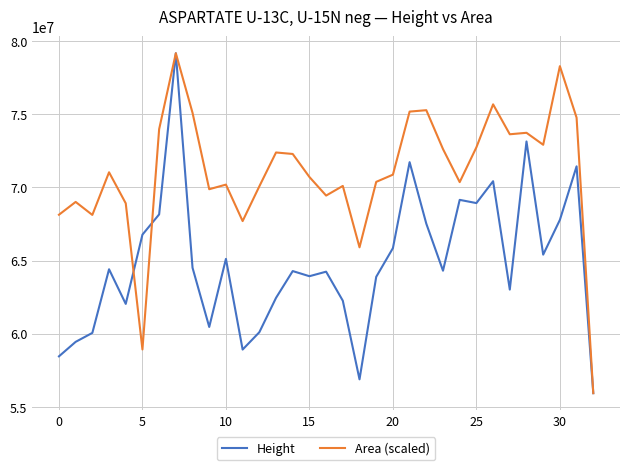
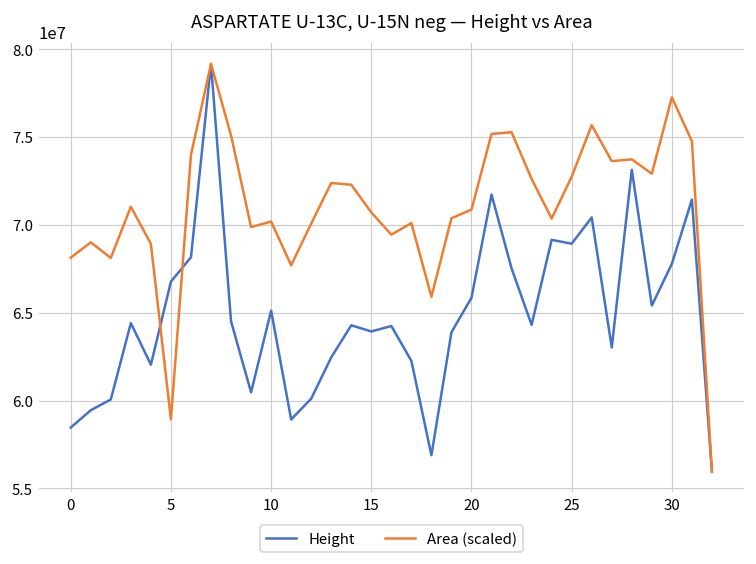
Area (scaled), 30: 78300000 -> 77300000
